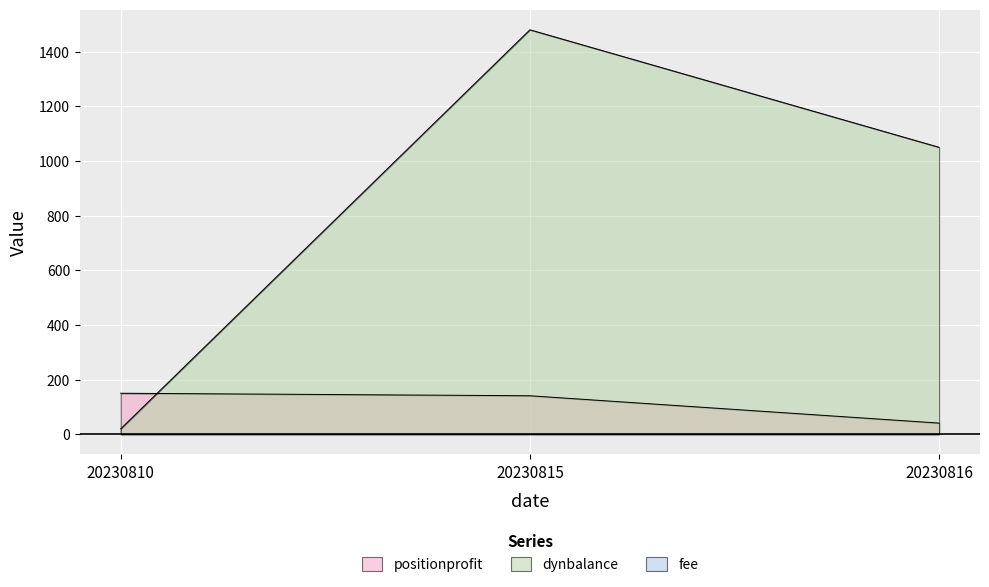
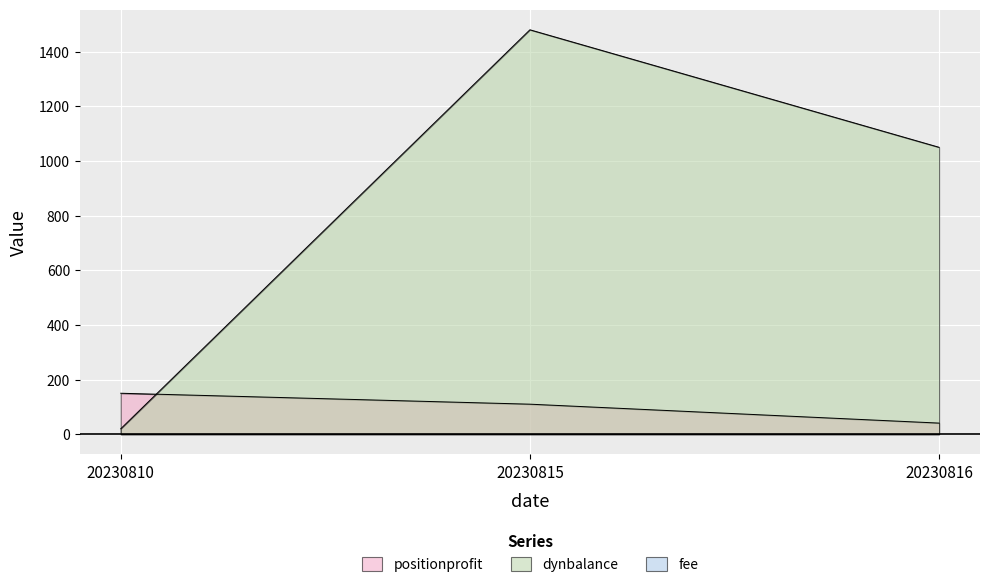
positionprofit, 20230815: 140 -> 110
